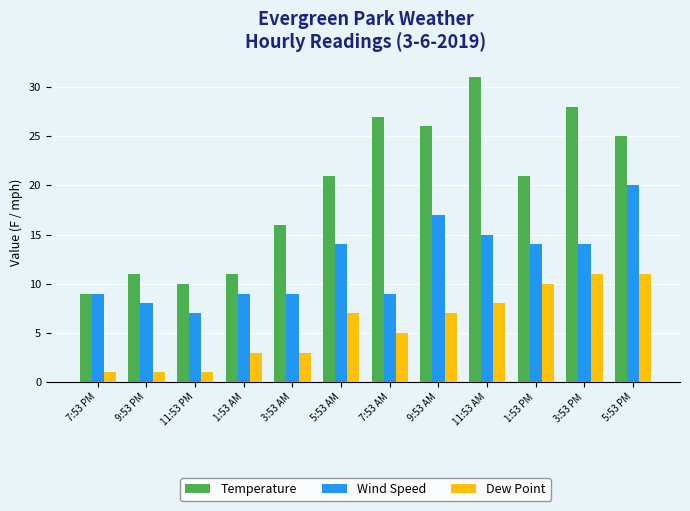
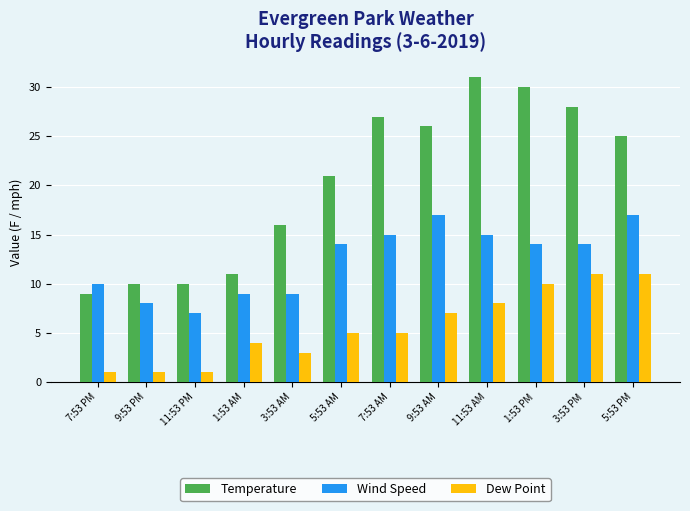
Wind Speed, 7:53 PM: 9 -> 10
Temperature, 9:53 PM: 11 -> 10
Dew Point, 1:53 AM: 3 -> 4
Dew Point, 5:53 AM: 7 -> 5
Wind Speed, 7:53 AM: 9 -> 15
Temperature, 1:53 PM: 21 -> 30
Wind Speed, 5:53 PM: 20 -> 17
